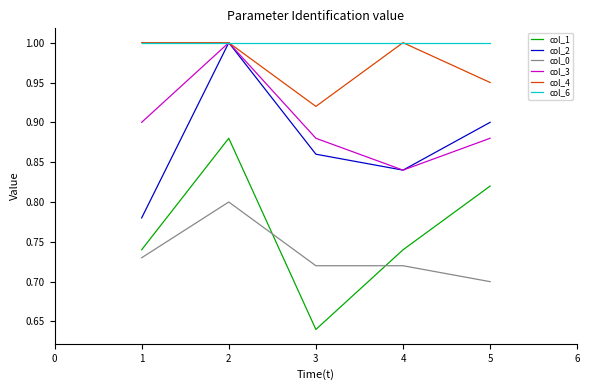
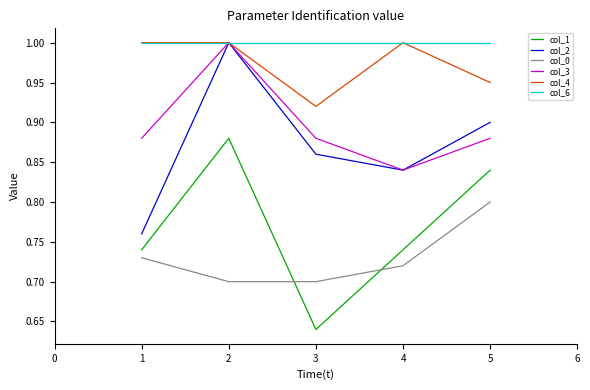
col_2, 1: 0.78 -> 0.76
col_3, 1: 0.90 -> 0.88
col_0, 2: 0.8 -> 0.7
col_0, 3: 0.72 -> 0.70
col_1, 5: 0.82 -> 0.84
col_0, 5: 0.7 -> 0.8
